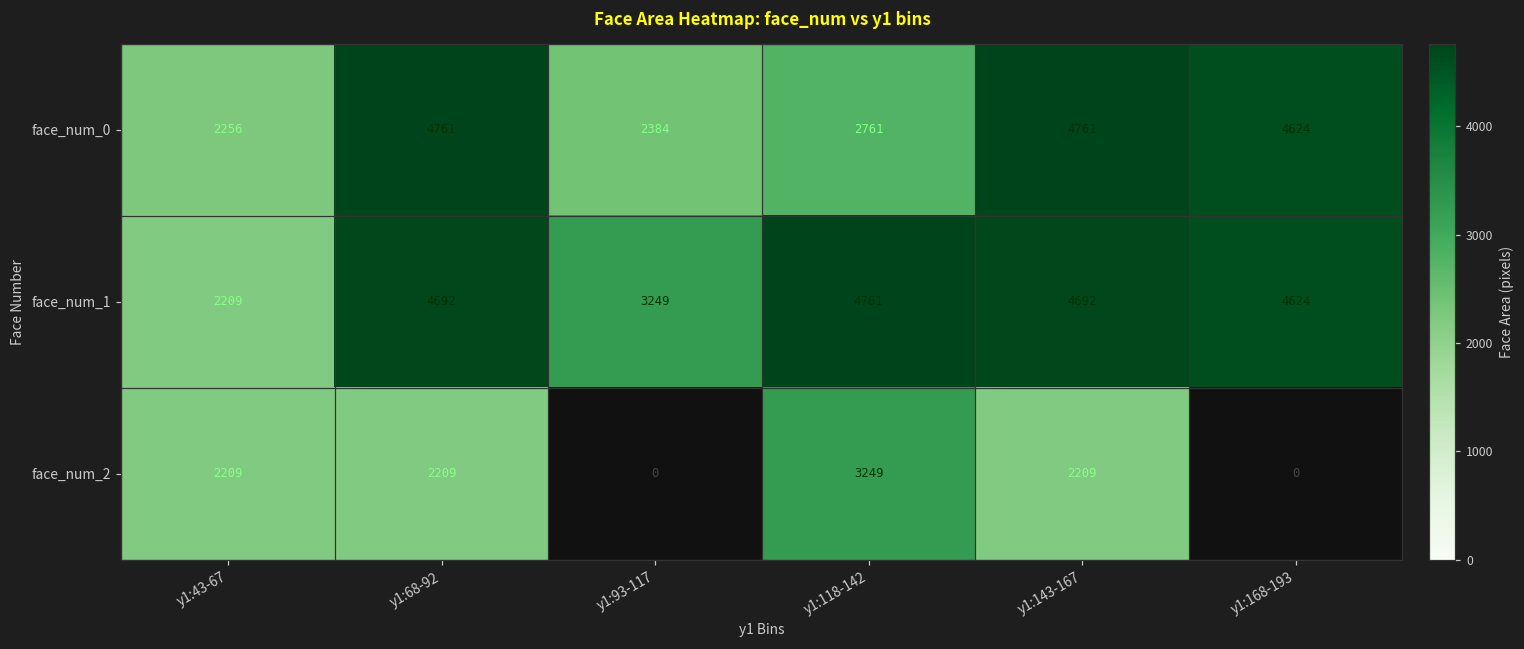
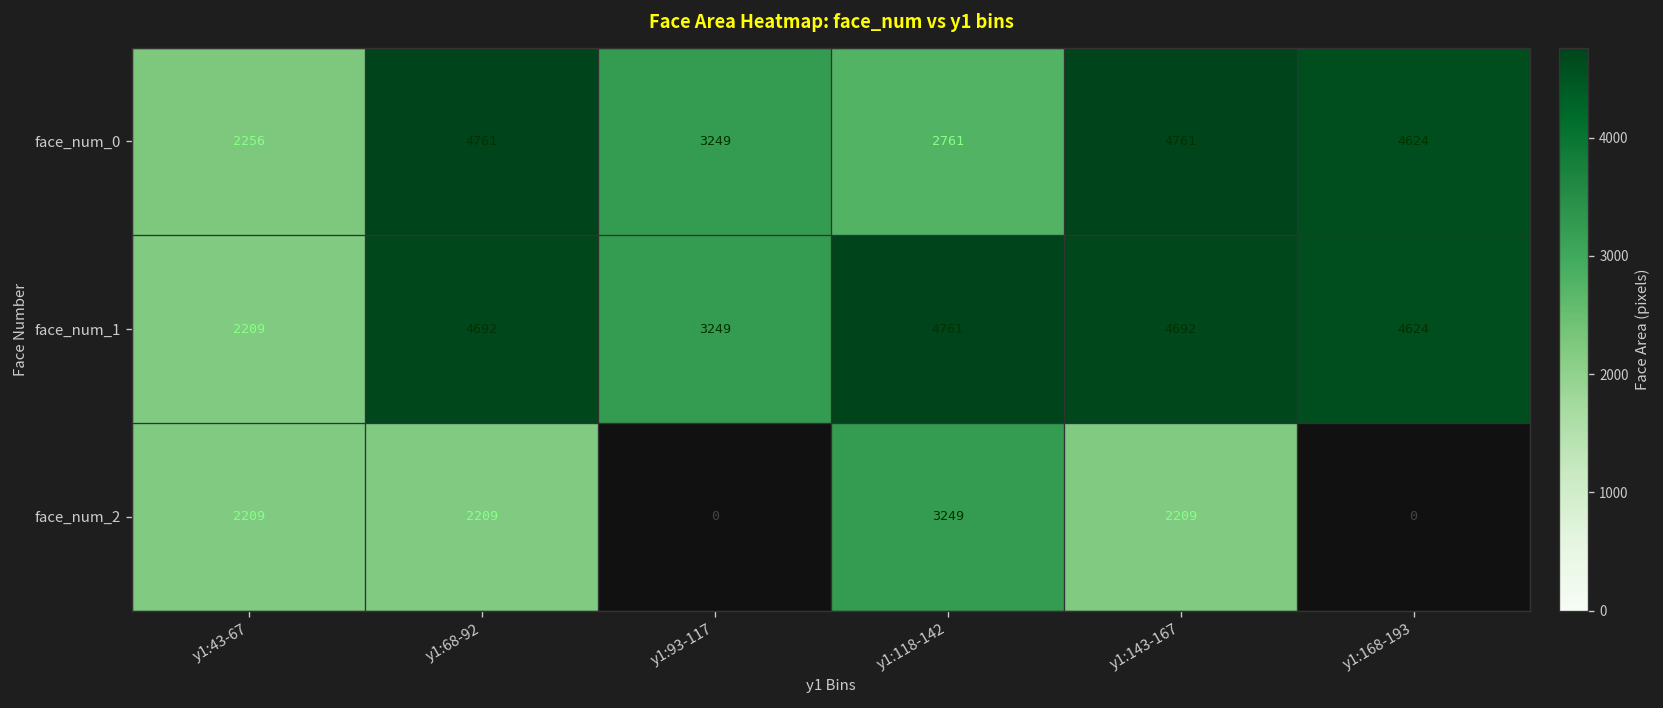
face_num_0, y1:93-117: 2384 -> 3249
